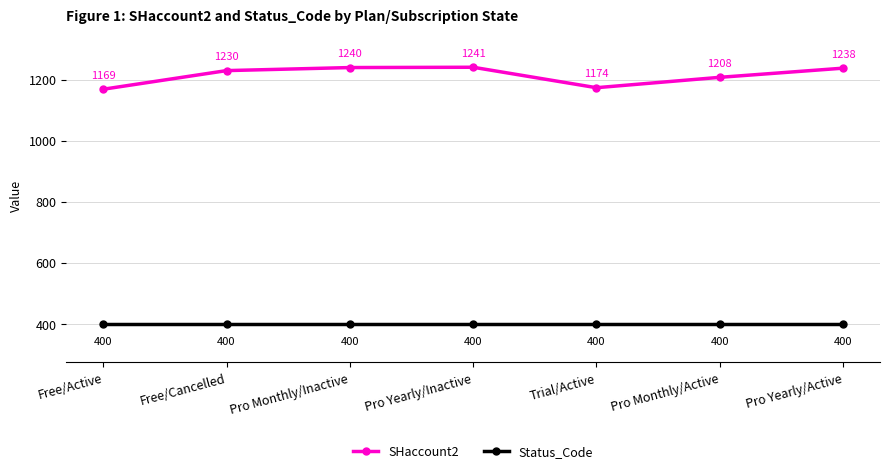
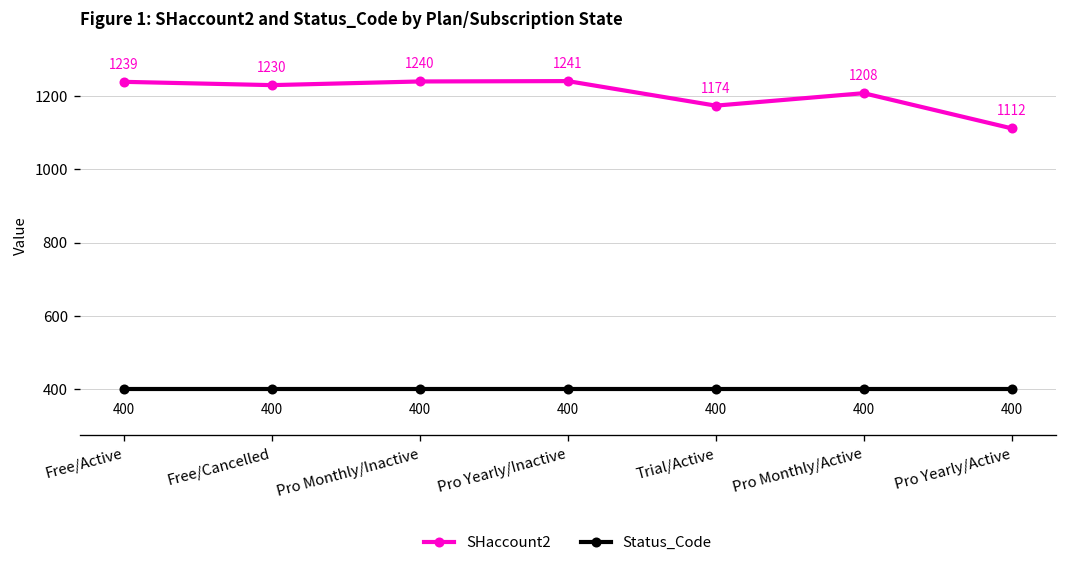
SHaccount2, Free/Active: 1169 -> 1239
SHaccount2, Pro Yearly/Active: 1238 -> 1112
